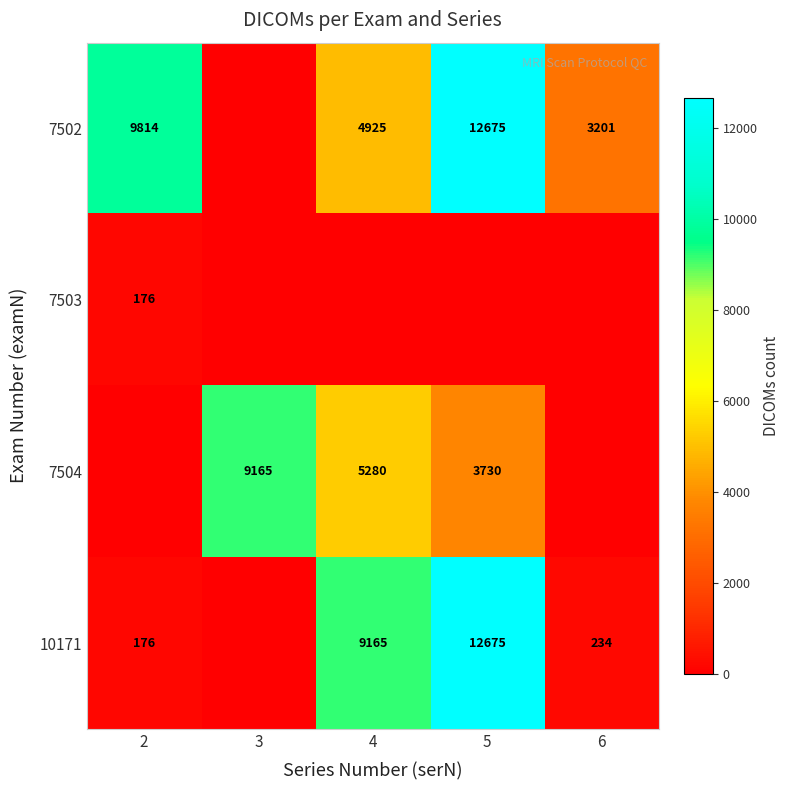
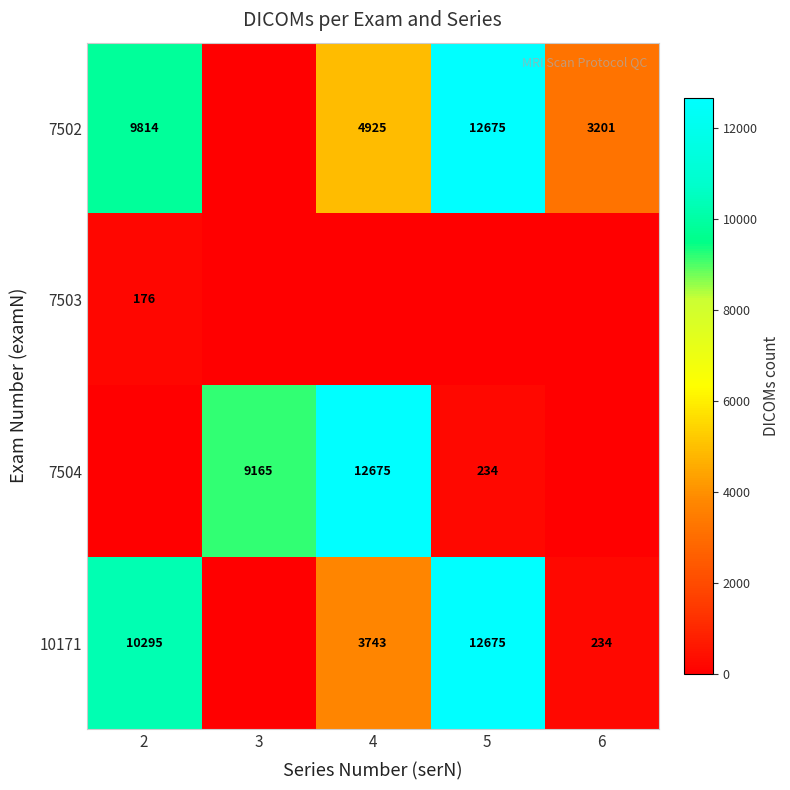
7504, 4: 5280 -> 12675
7504, 5: 3730 -> 234
10171, 2: 176 -> 10295
10171, 4: 9165 -> 3743
